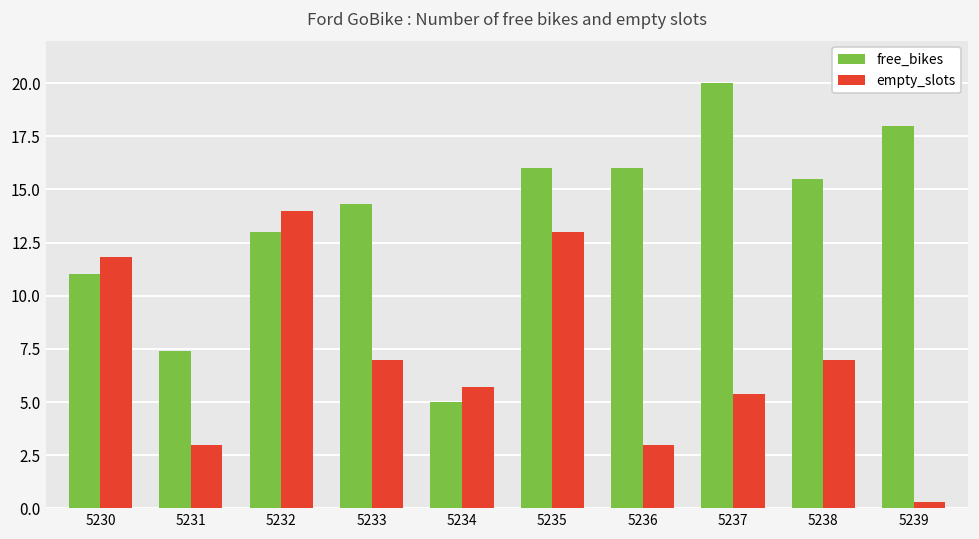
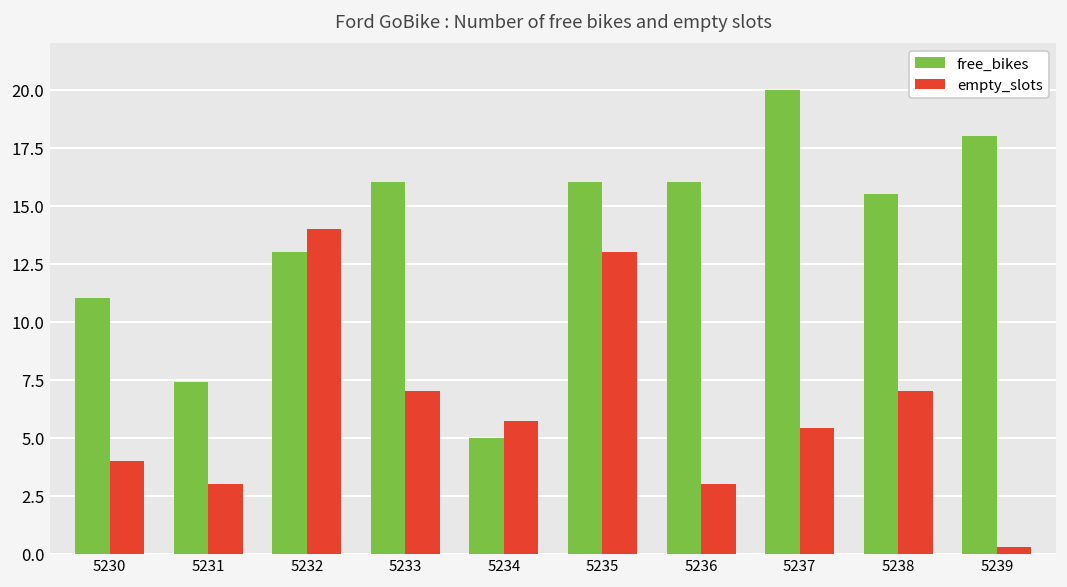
empty_slots, 5230: 11.8 -> 4.0
free_bikes, 5233: 14.3 -> 16.0
